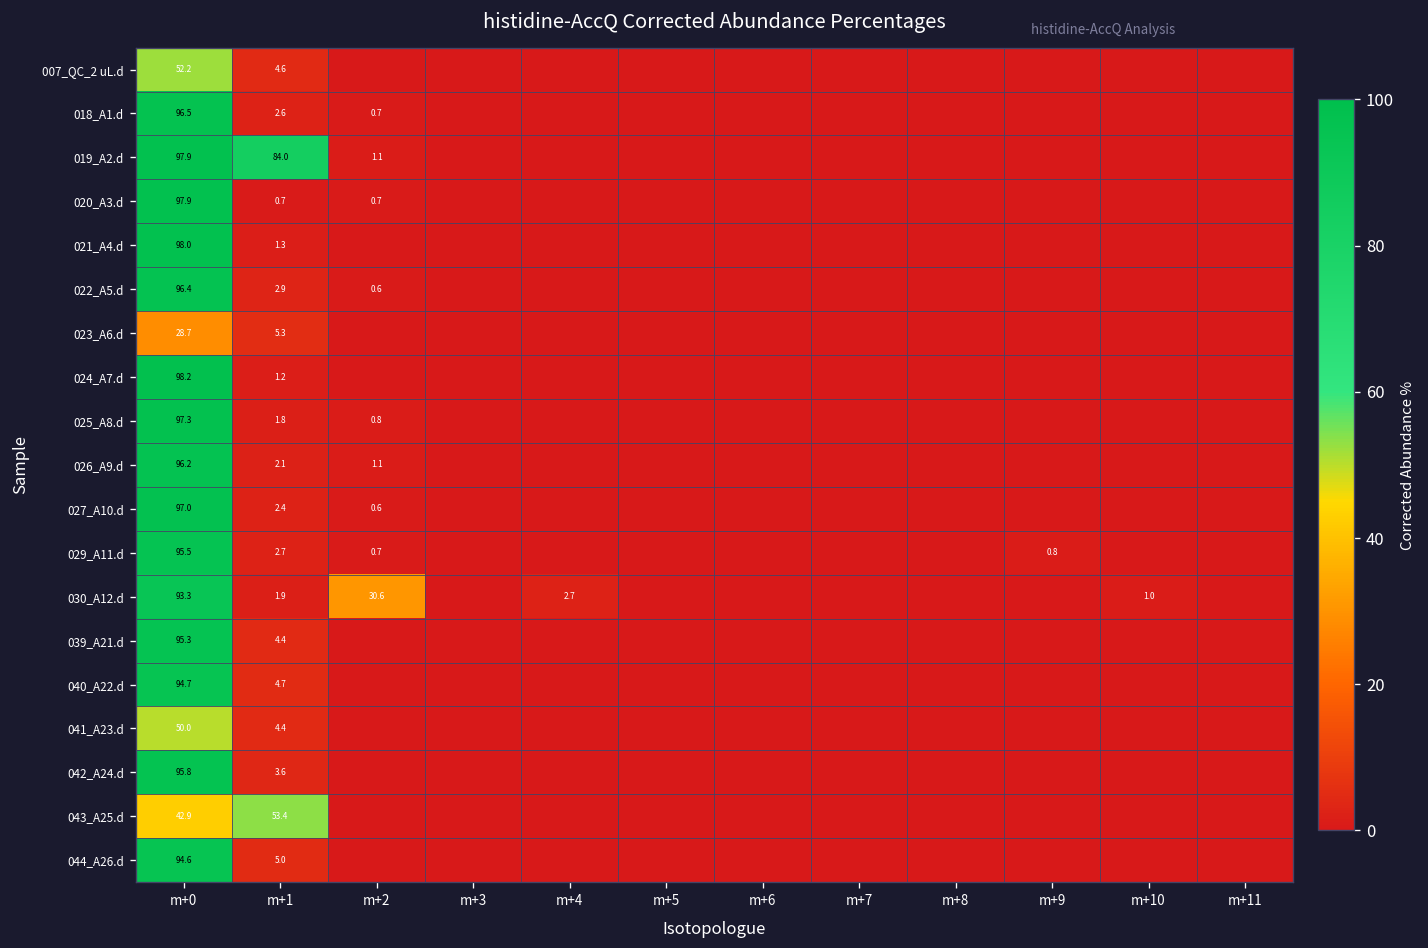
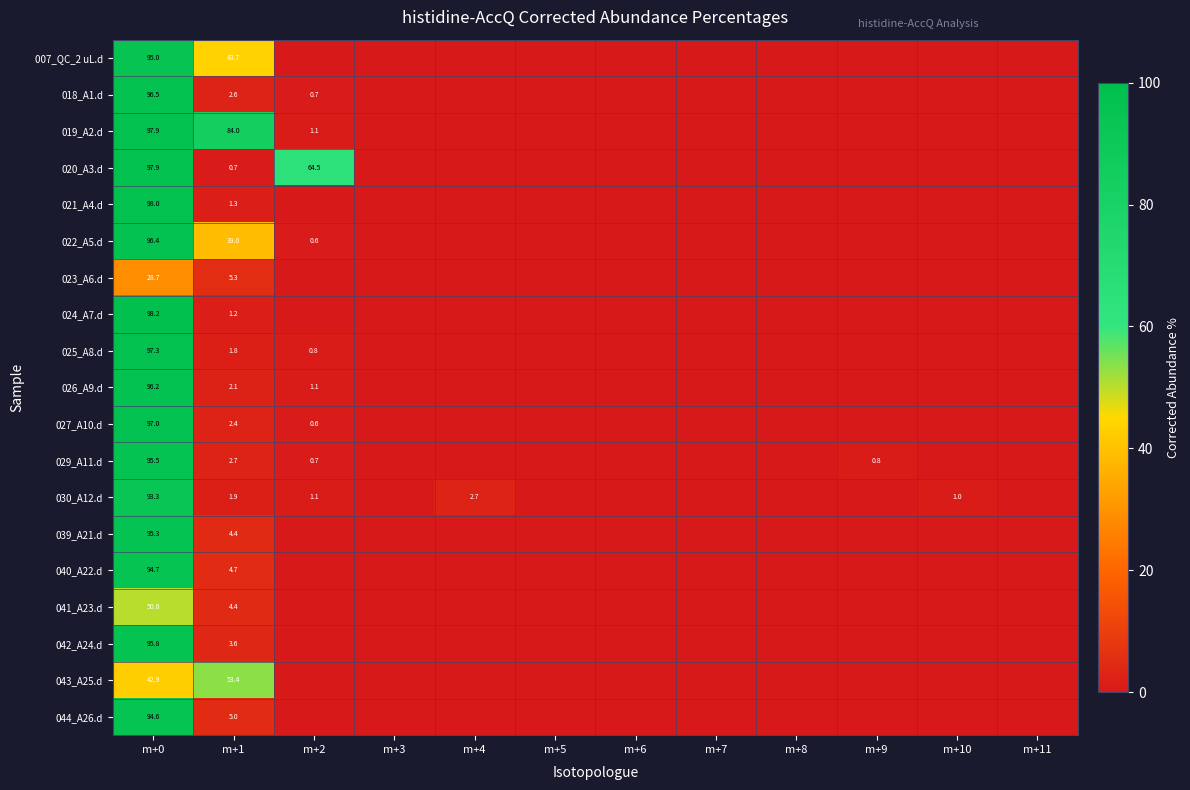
007_QC_2 uL.d, m+0: 52.2 -> 95.0
007_QC_2 uL.d, m+1: 4.6 -> 43.7
020_A3.d, m+2: 0.7 -> 64.5
022_A5.d, m+1: 2.9 -> 39.0
030_A12.d, m+2: 30.6 -> 1.1
